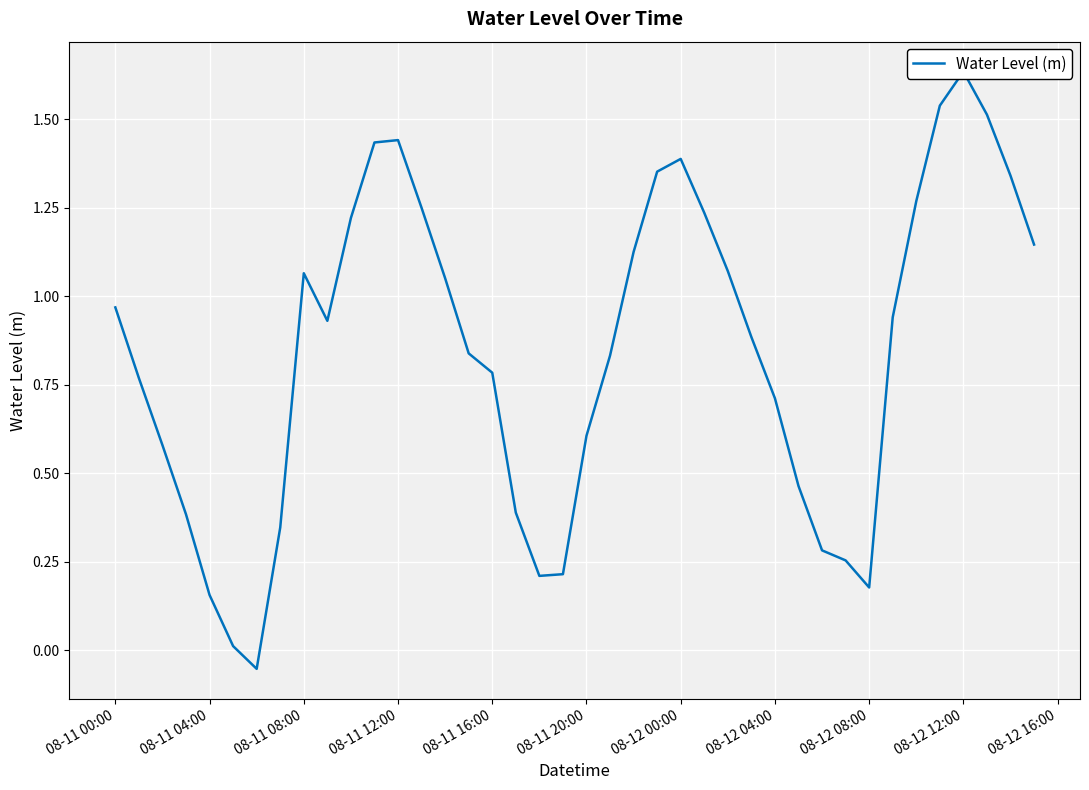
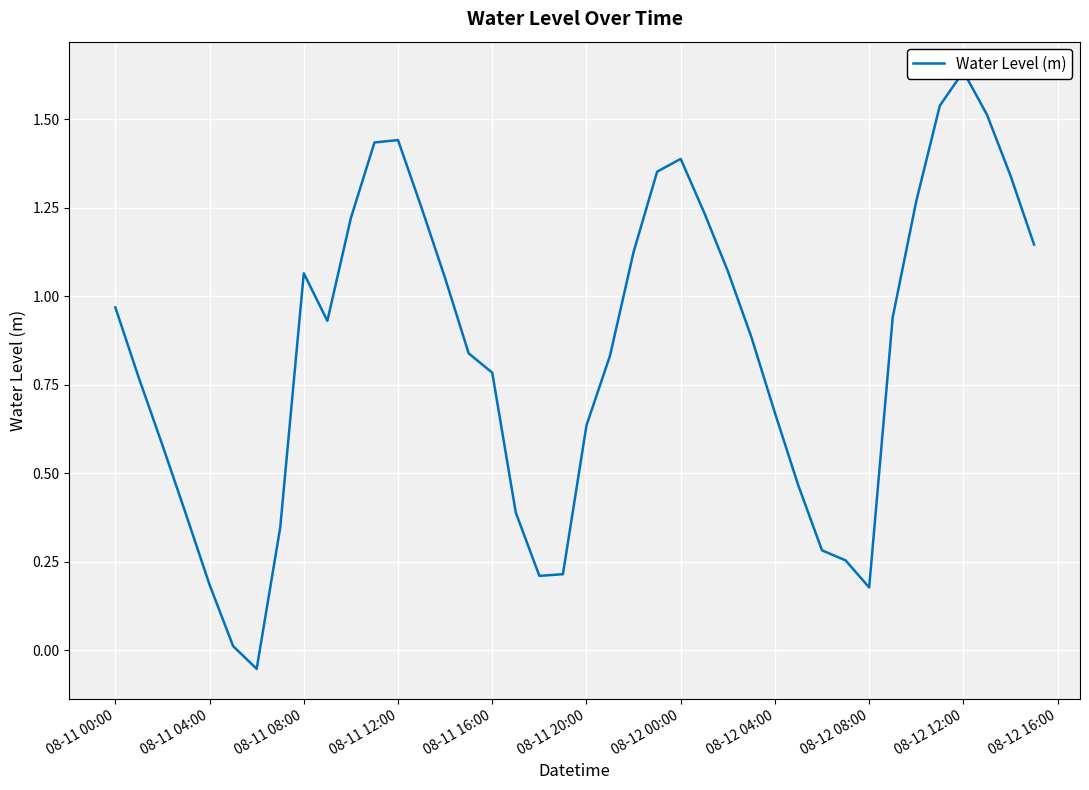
08-11 04:00: 0.16 -> 0.18
08-11 20:00: 0.61 -> 0.63
08-12 04:00: 0.71 -> 0.67
